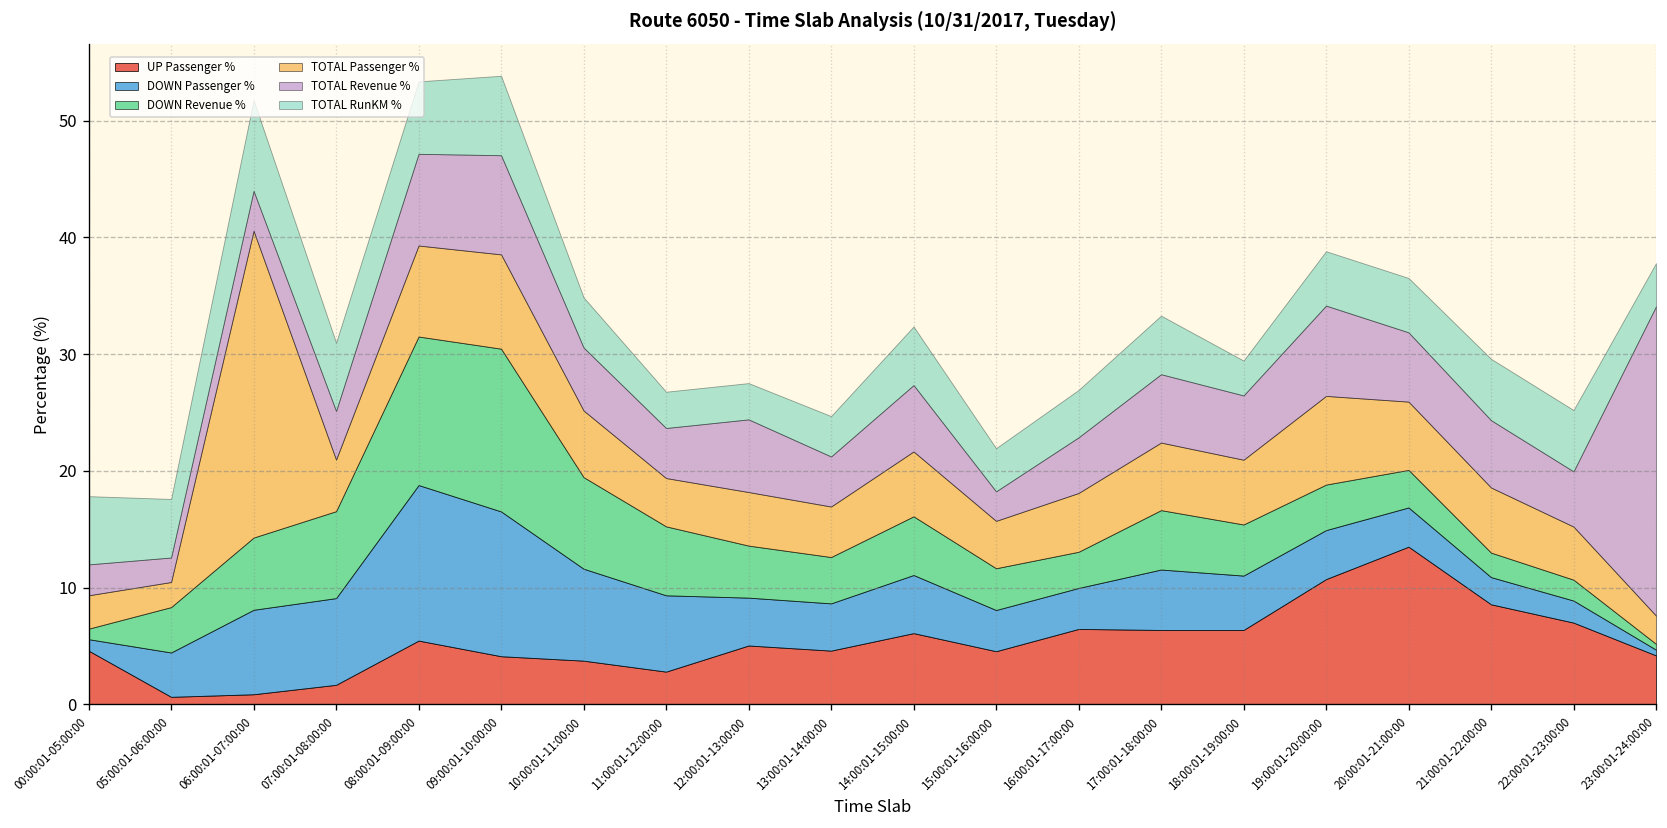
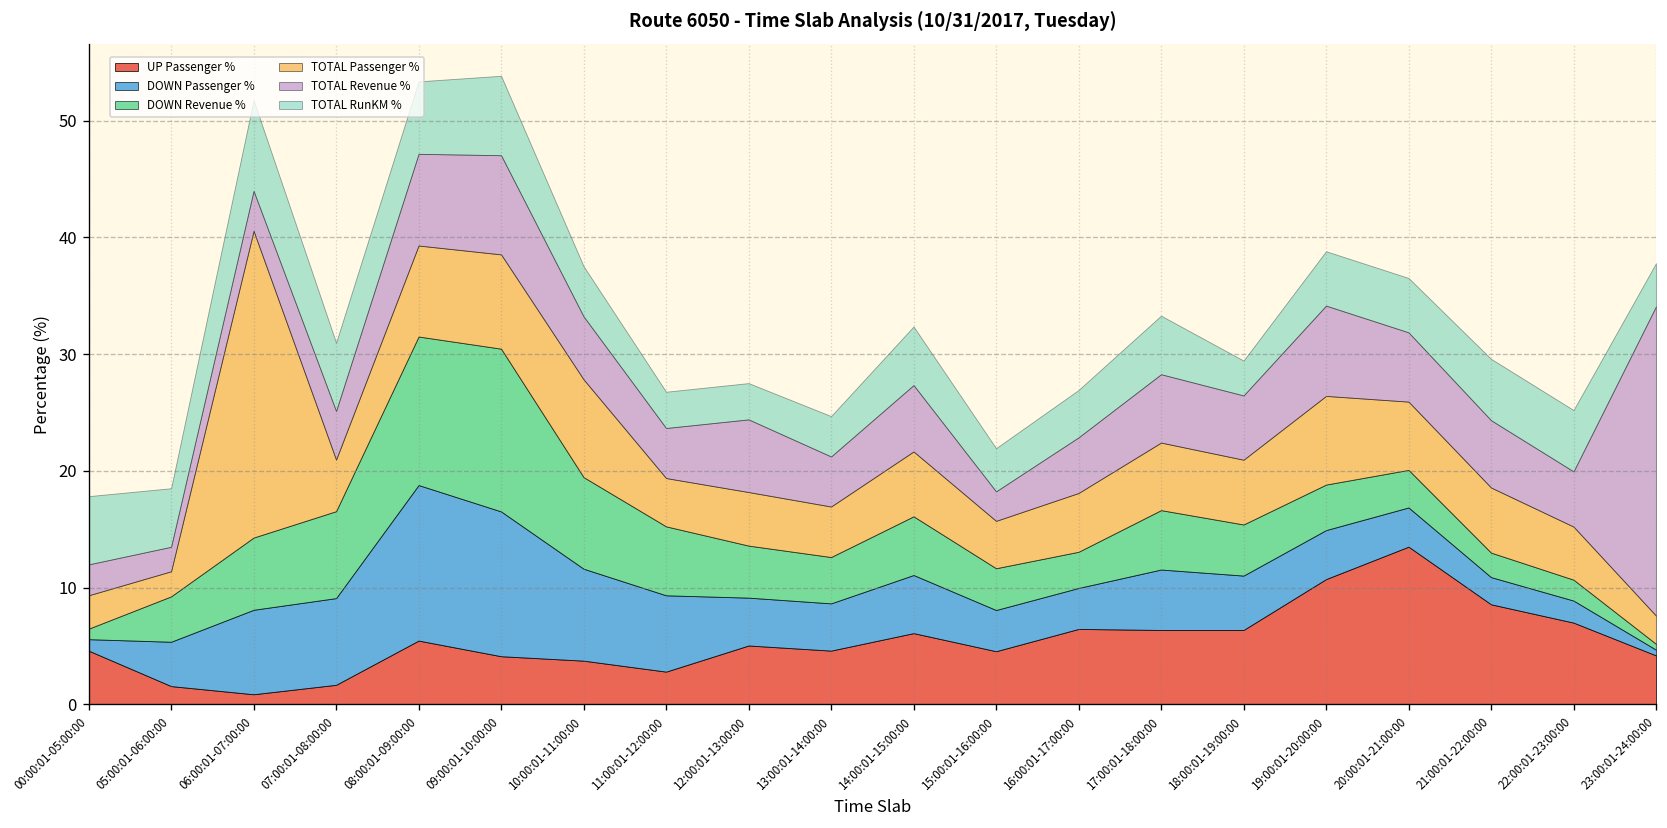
UP Passenger %, 05:00:01-06:00:00: 1 -> 2
TOTAL Passenger %, 10:00:01-11:00:00: 6 -> 8
